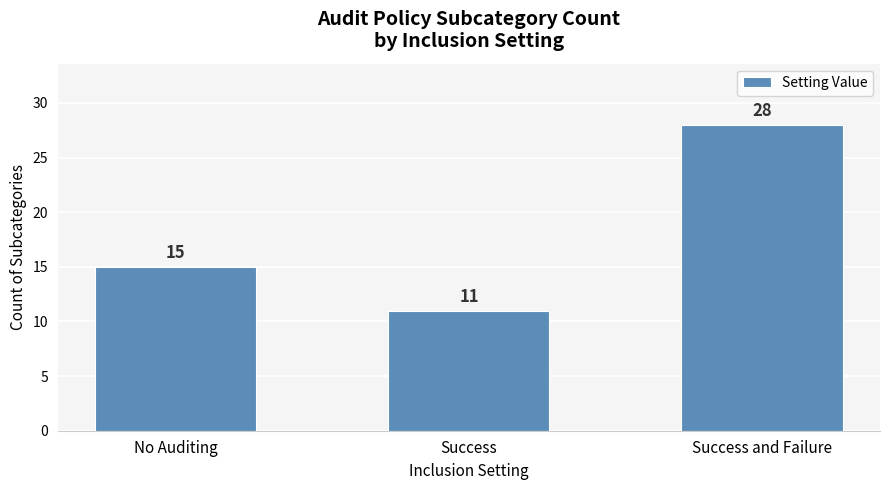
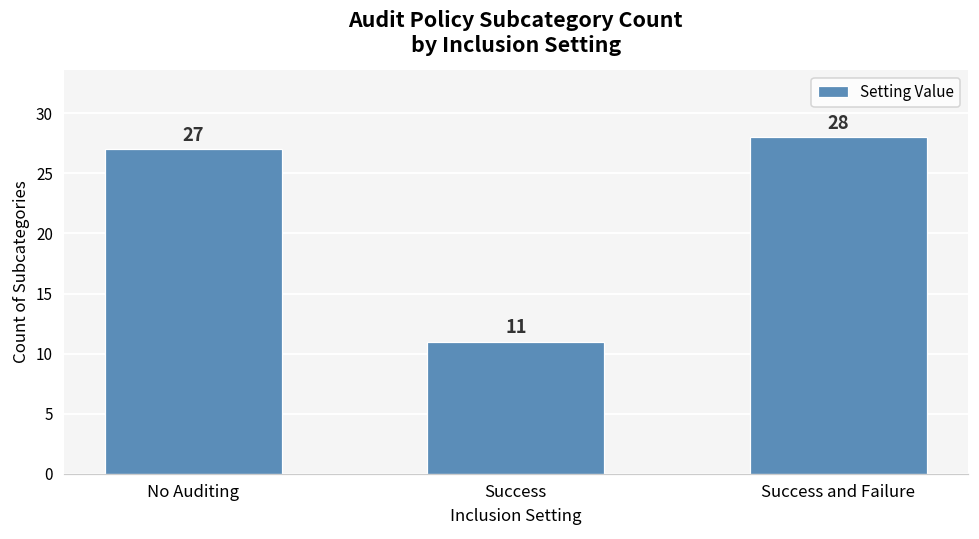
No Auditing: 15 -> 27
